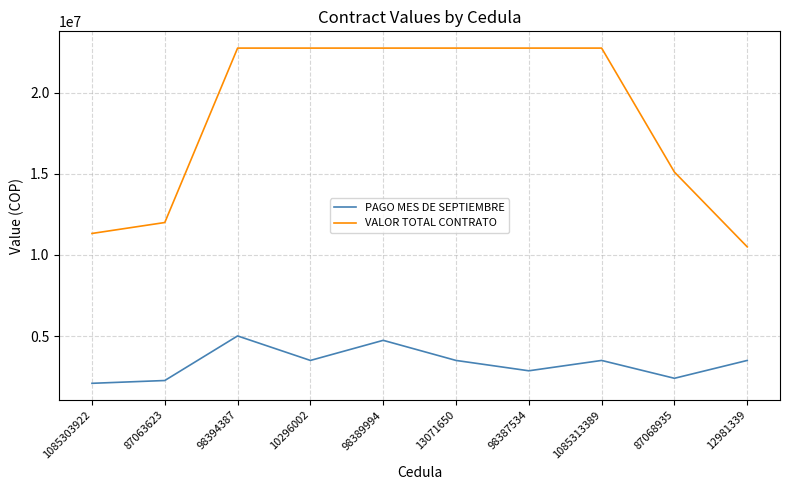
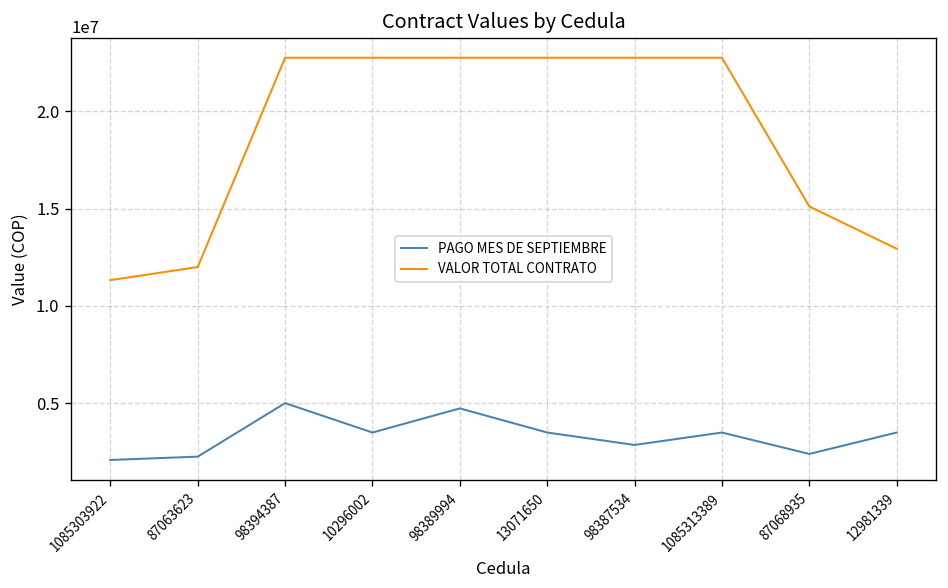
VALOR TOTAL CONTRATO, 12981339: 10500000 -> 12900000
